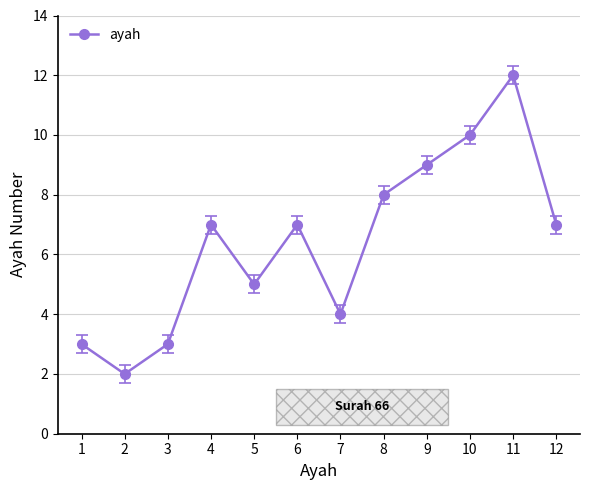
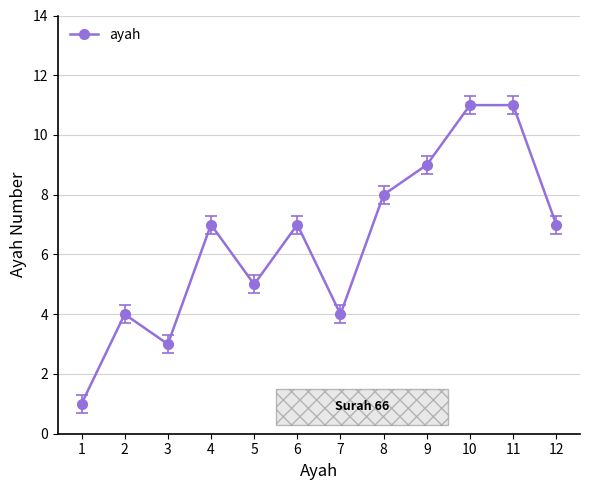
ayah, 1: 3 -> 1
ayah, 2: 2 -> 4
ayah, 10: 10 -> 11
ayah, 11: 12 -> 11
